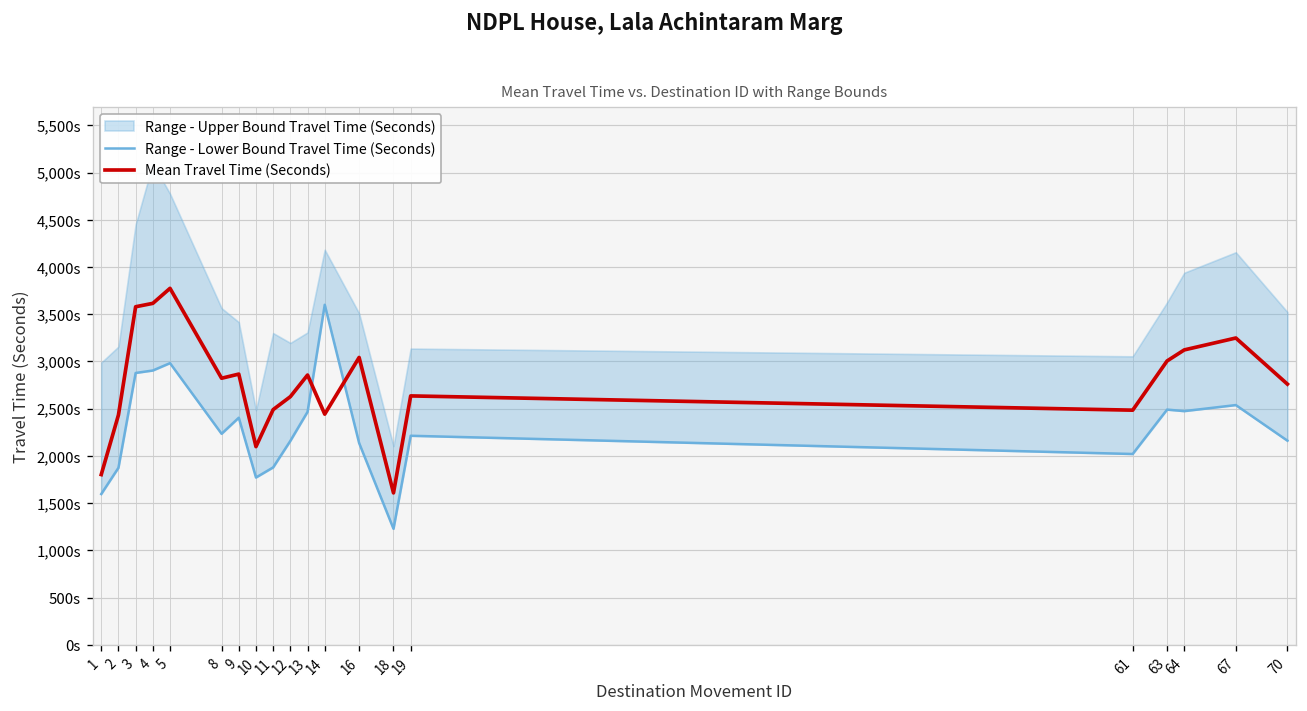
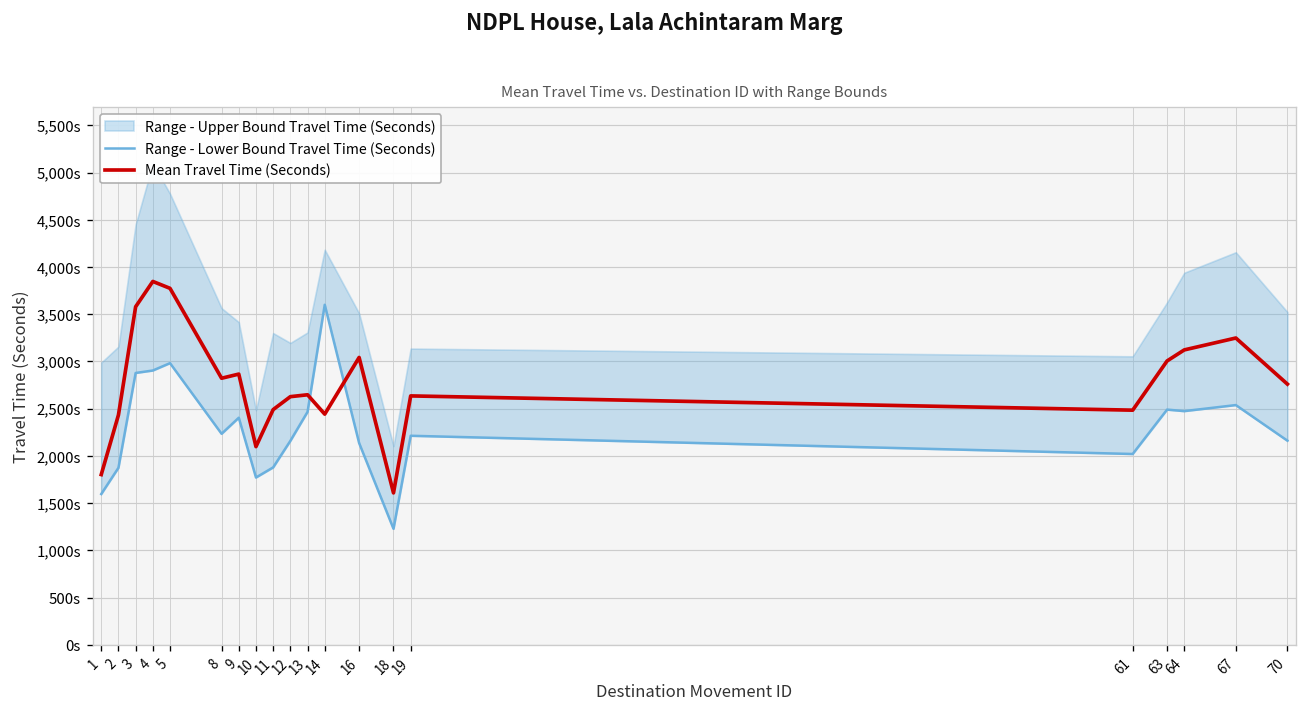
Mean Travel Time (Seconds), 4: 3,600s -> 3,800s
Mean Travel Time (Seconds), 13: 2,900s -> 2,600s
